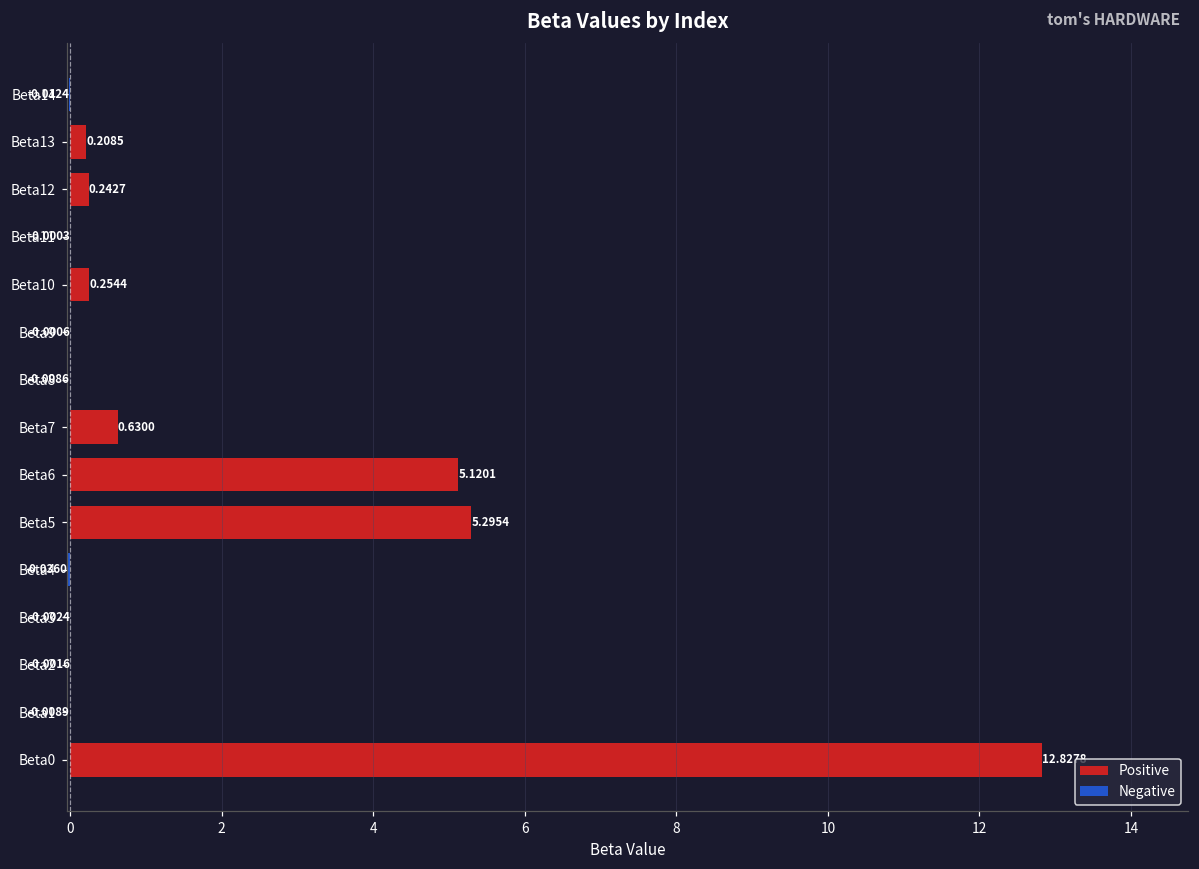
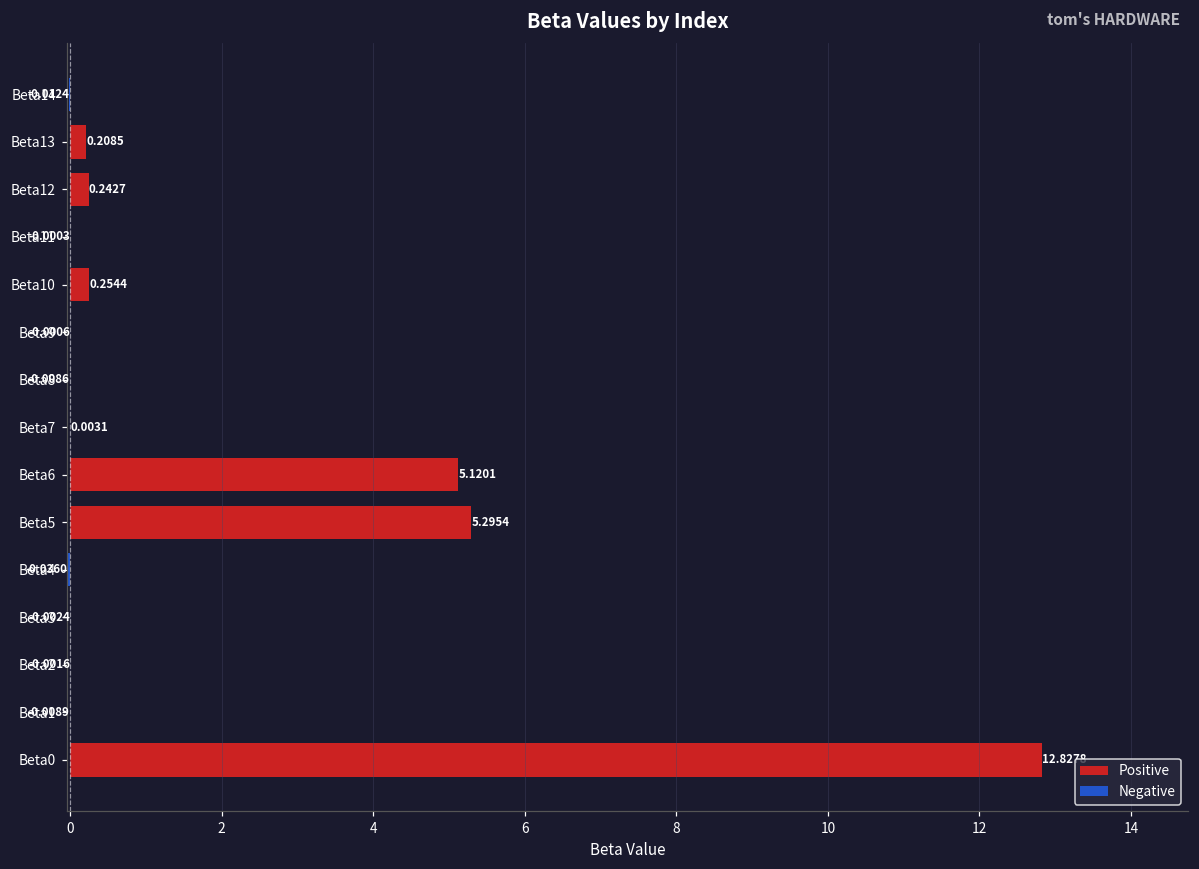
Positive, Beta7: 0.6300 -> 0.0031
